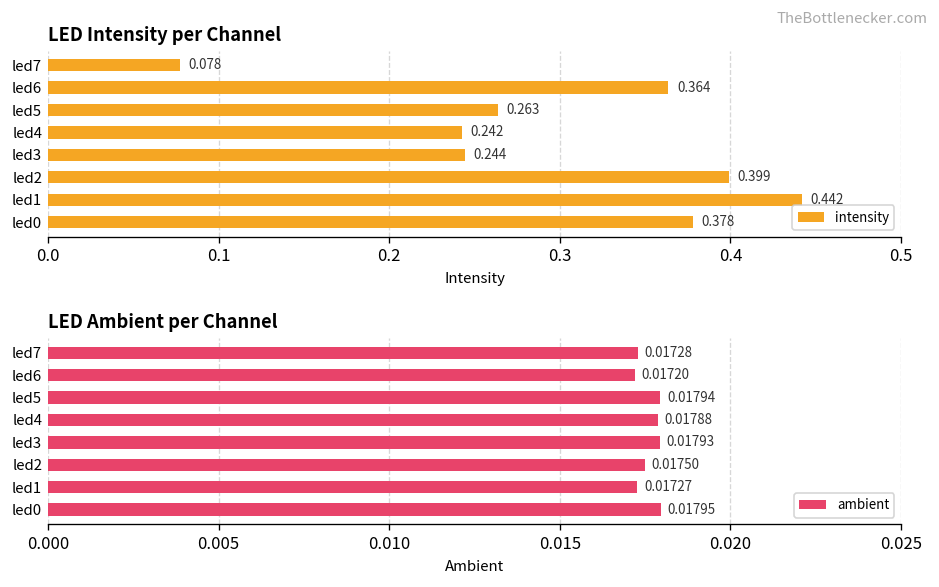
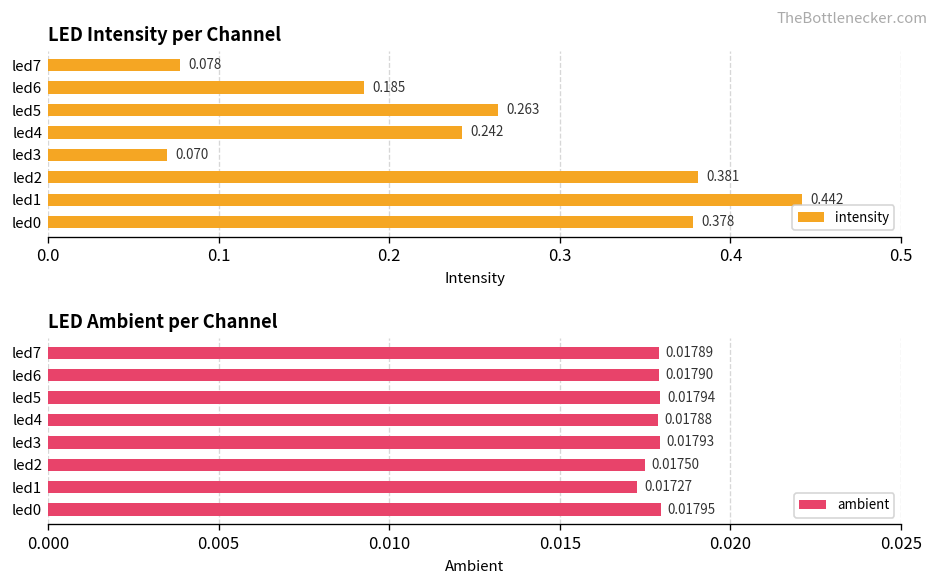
LED Intensity per Channel, led6: 0.364 -> 0.185
LED Intensity per Channel, led3: 0.244 -> 0.070
LED Intensity per Channel, led2: 0.399 -> 0.381
LED Ambient per Channel, led7: 0.01728 -> 0.01789
LED Ambient per Channel, led6: 0.01720 -> 0.01790
